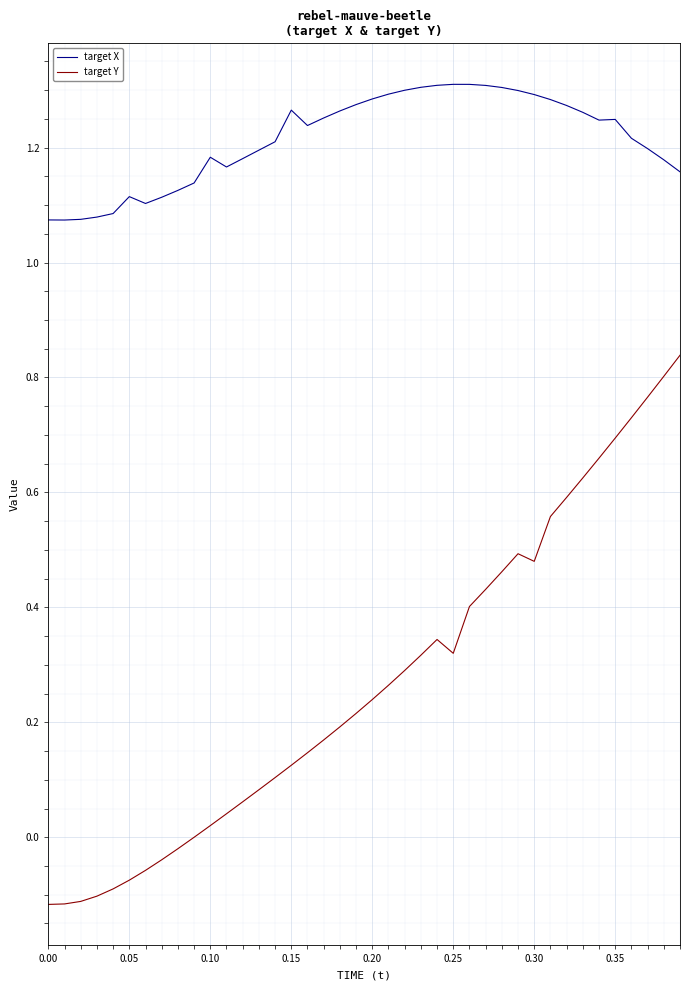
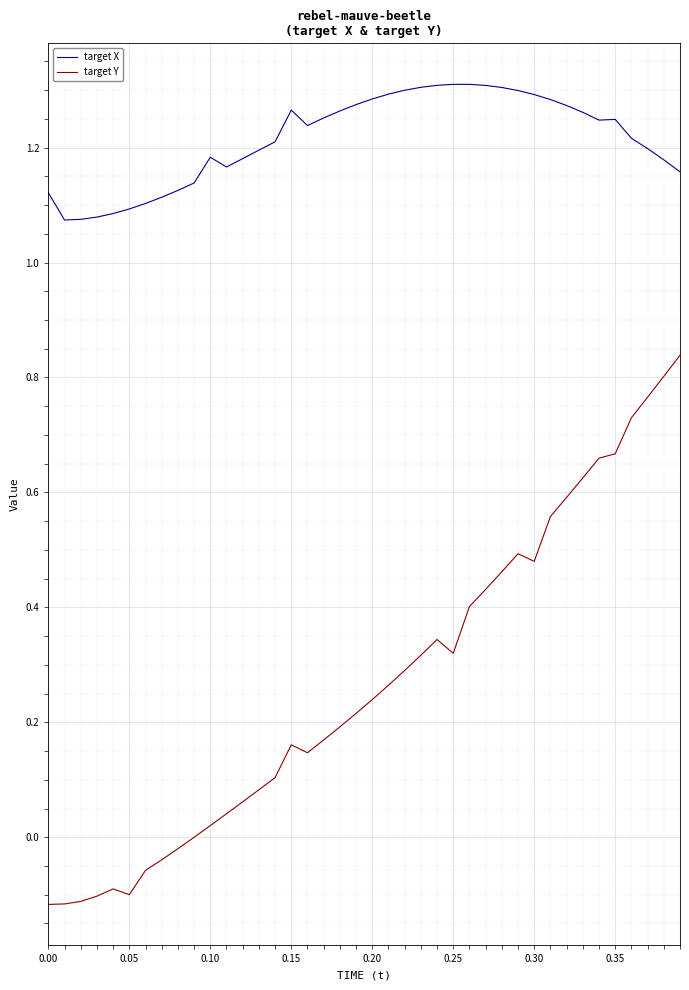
target X, 0.00: 1.07 -> 1.12
target X, 0.05: 1.11 -> 1.09
target Y, 0.05: -0.07 -> -0.10
target Y, 0.15: 0.13 -> 0.16
target Y, 0.35: 0.69 -> 0.67
